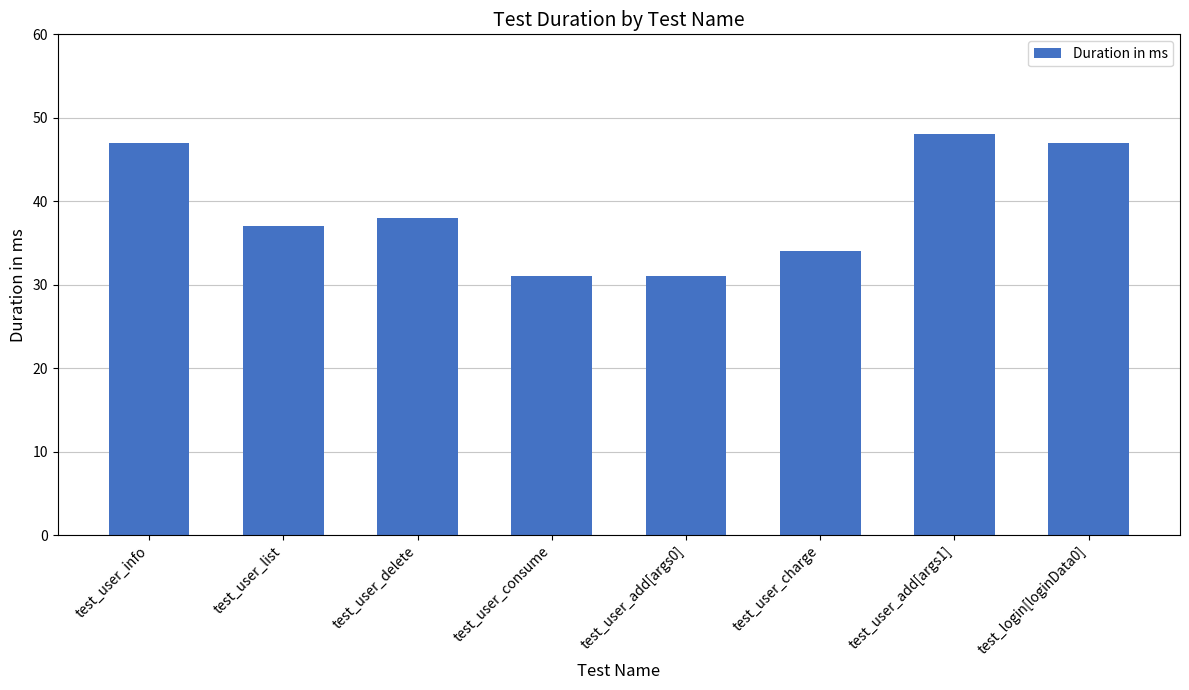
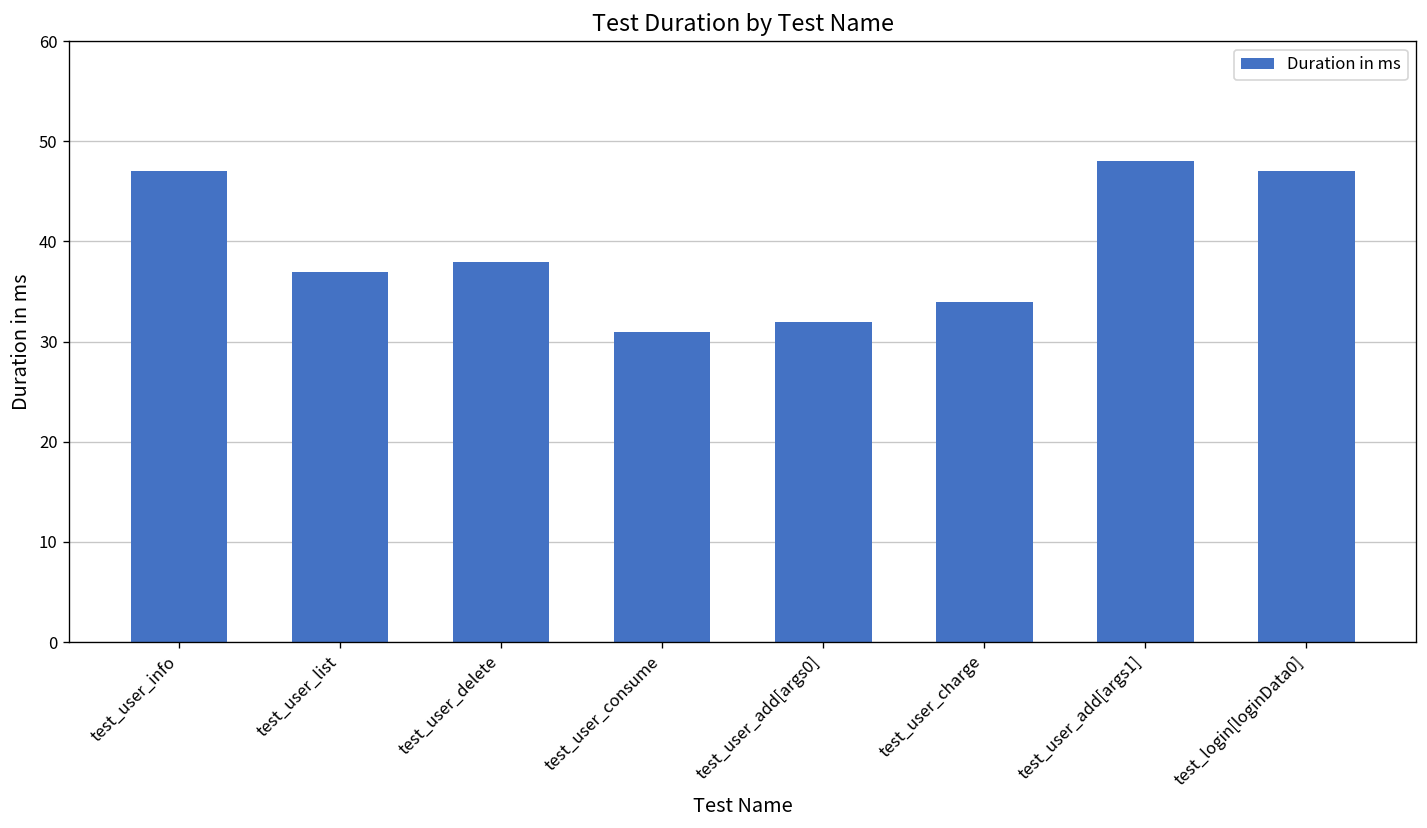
test_user_add[args0]: 31 -> 32
